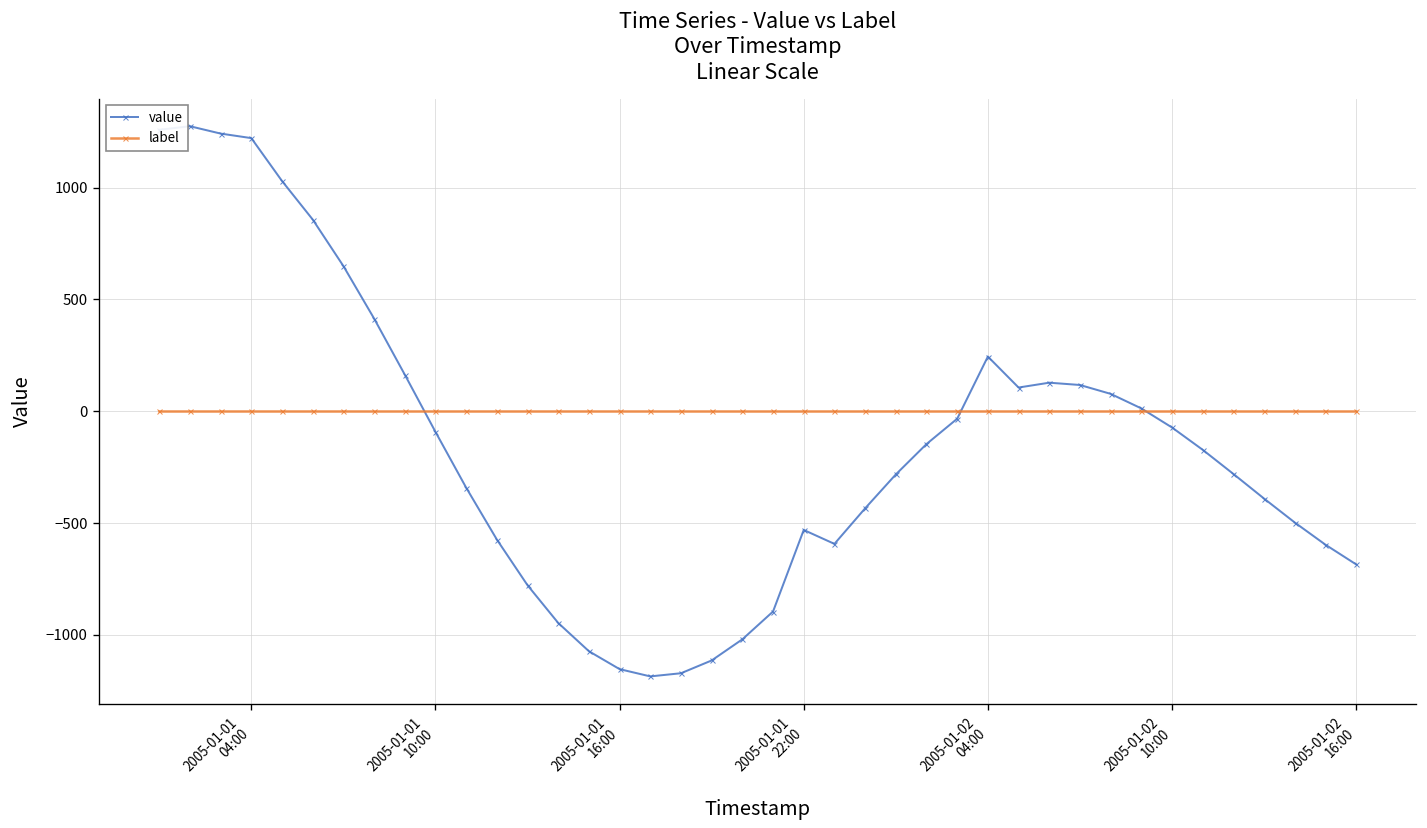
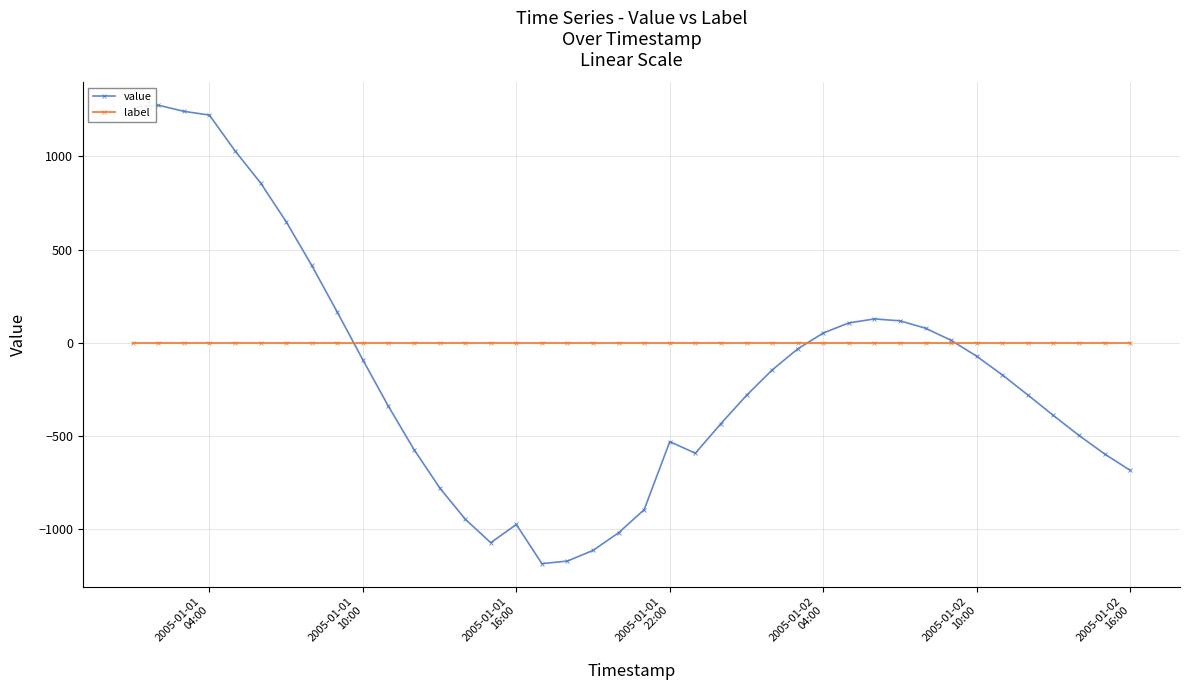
value, 2005-01-01 16:00: -1150 -> -980
value, 2005-01-02 04:00: 240 -> 50
